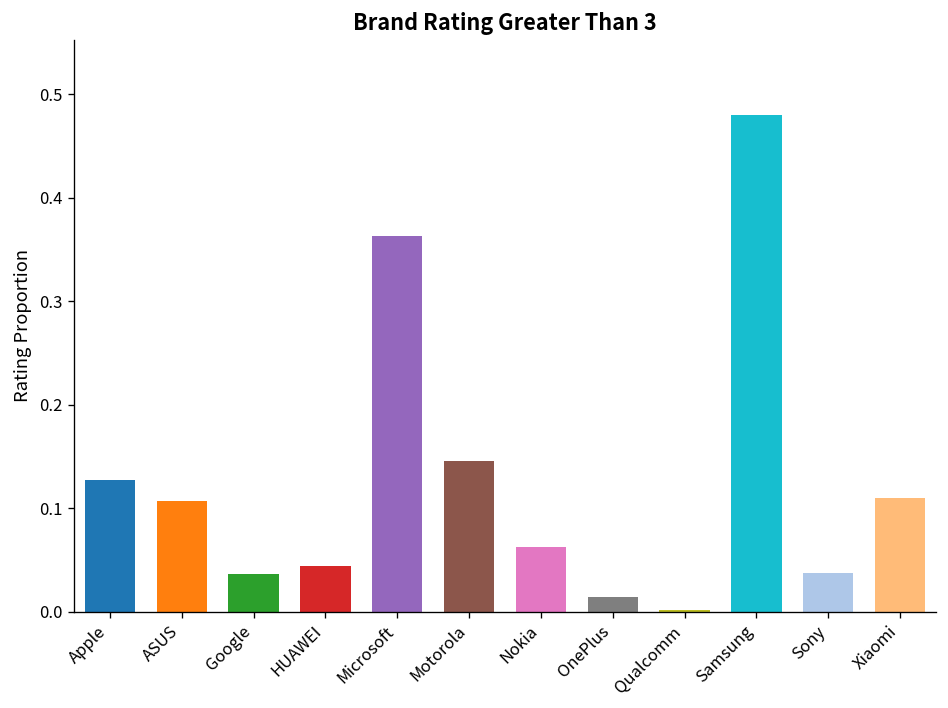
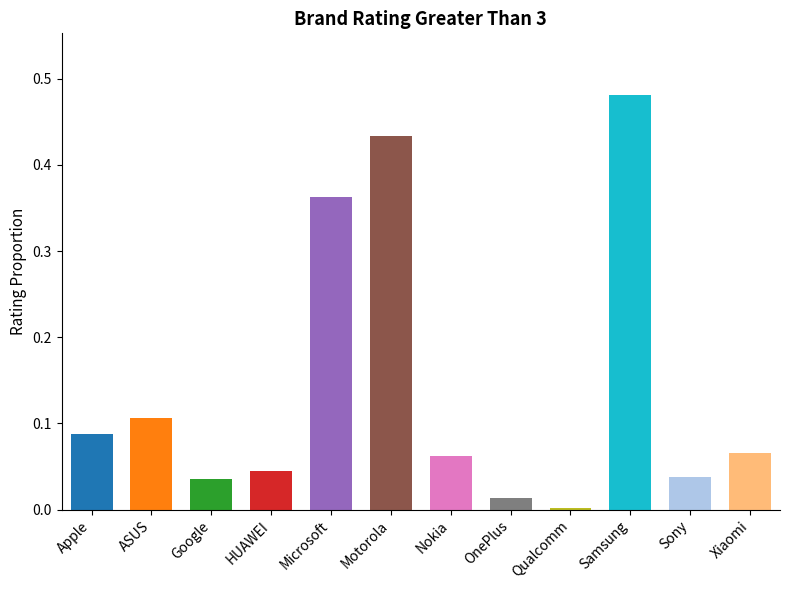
Apple: 0.13 -> 0.09
Motorola: 0.15 -> 0.43
Xiaomi: 0.11 -> 0.07
